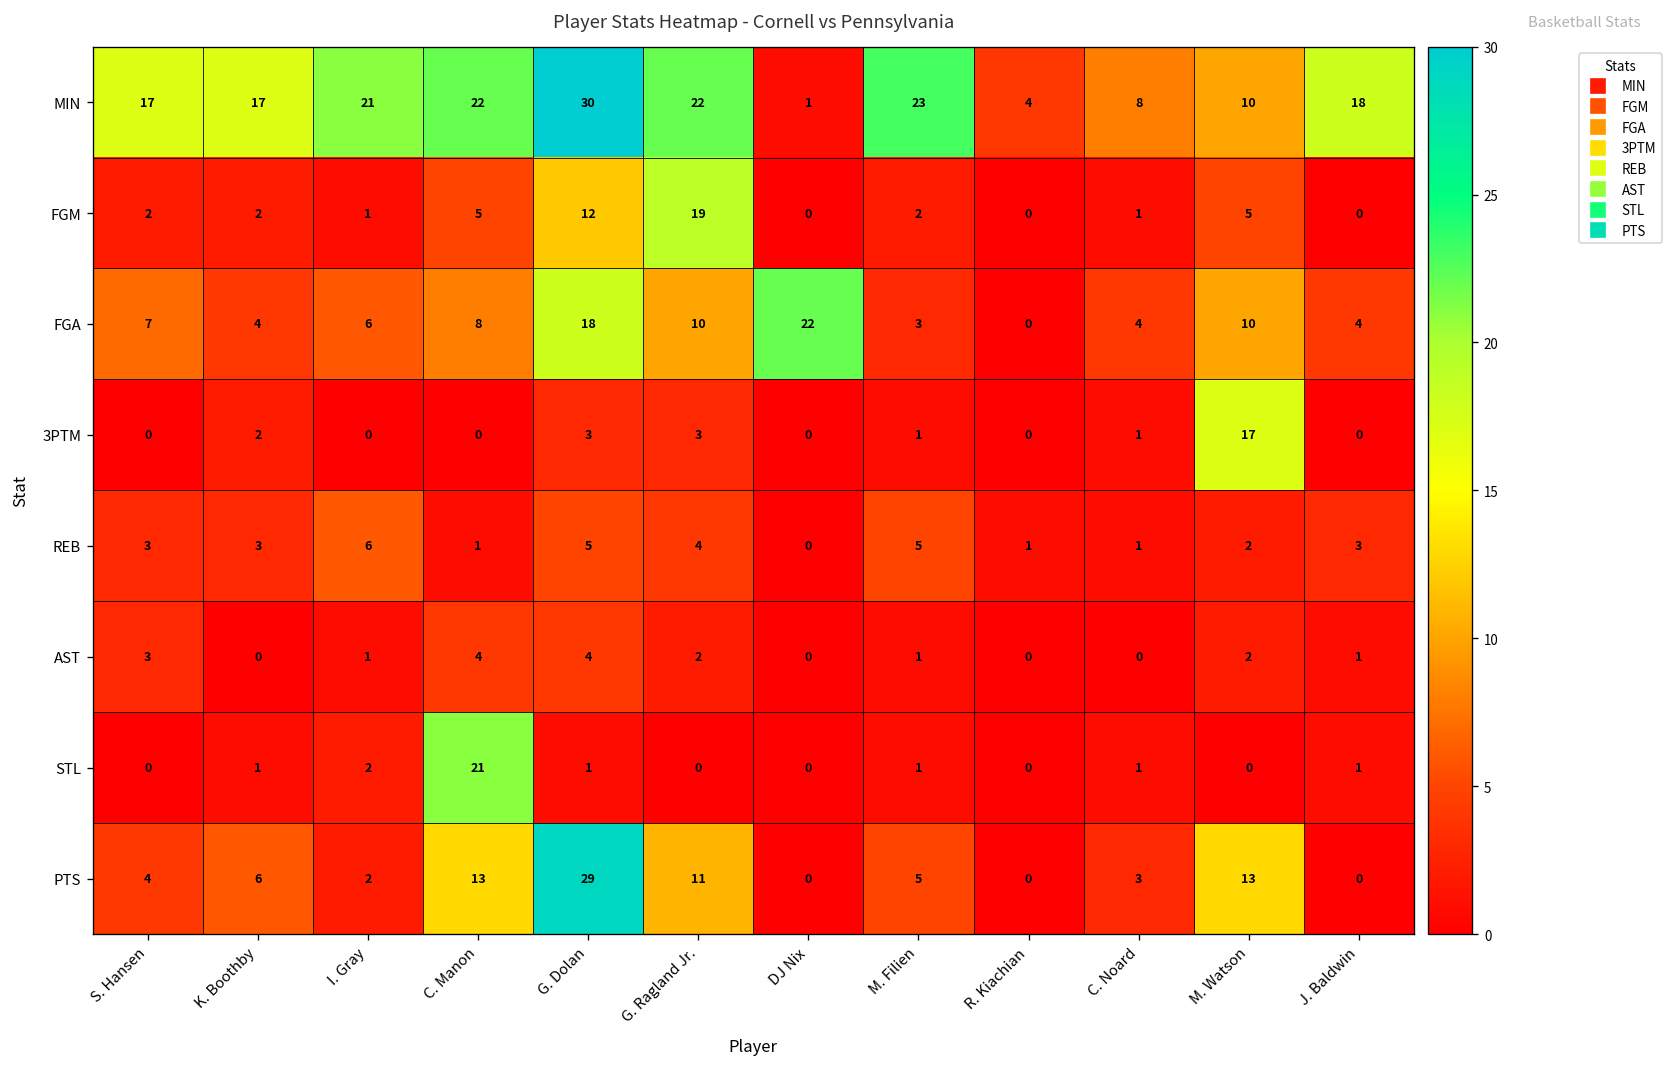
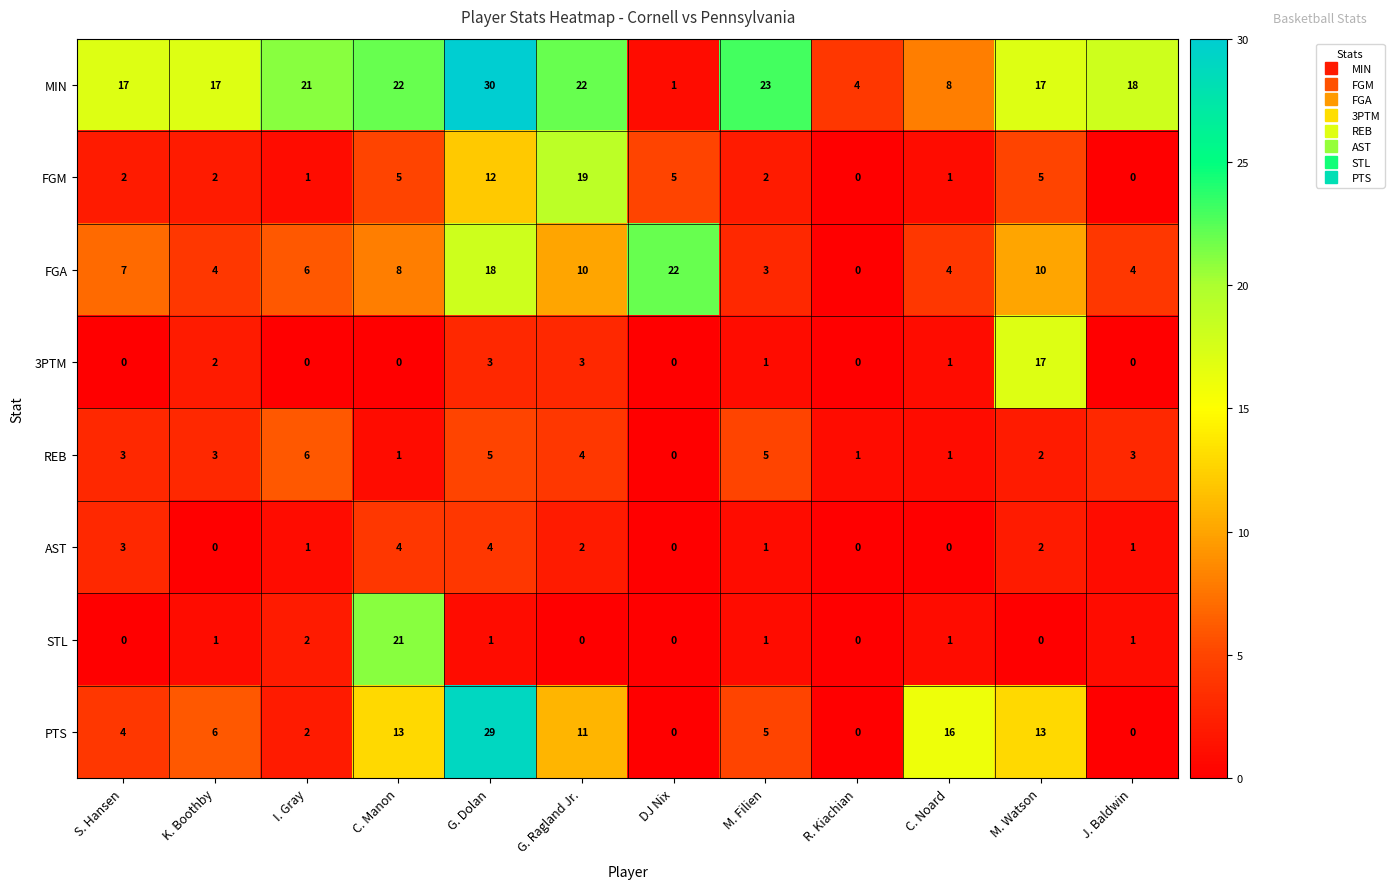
MIN, M. Watson: 10 -> 17
FGM, DJ Nix: 0 -> 5
PTS, C. Noard: 3 -> 16
